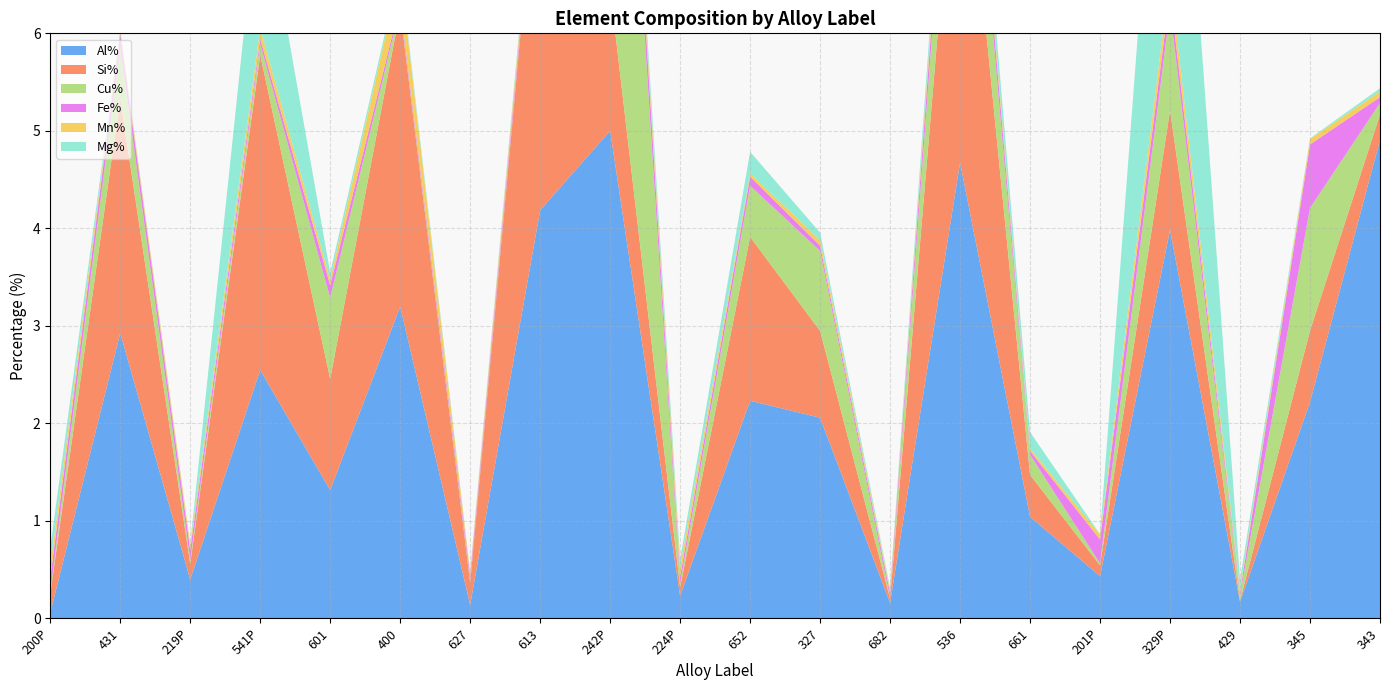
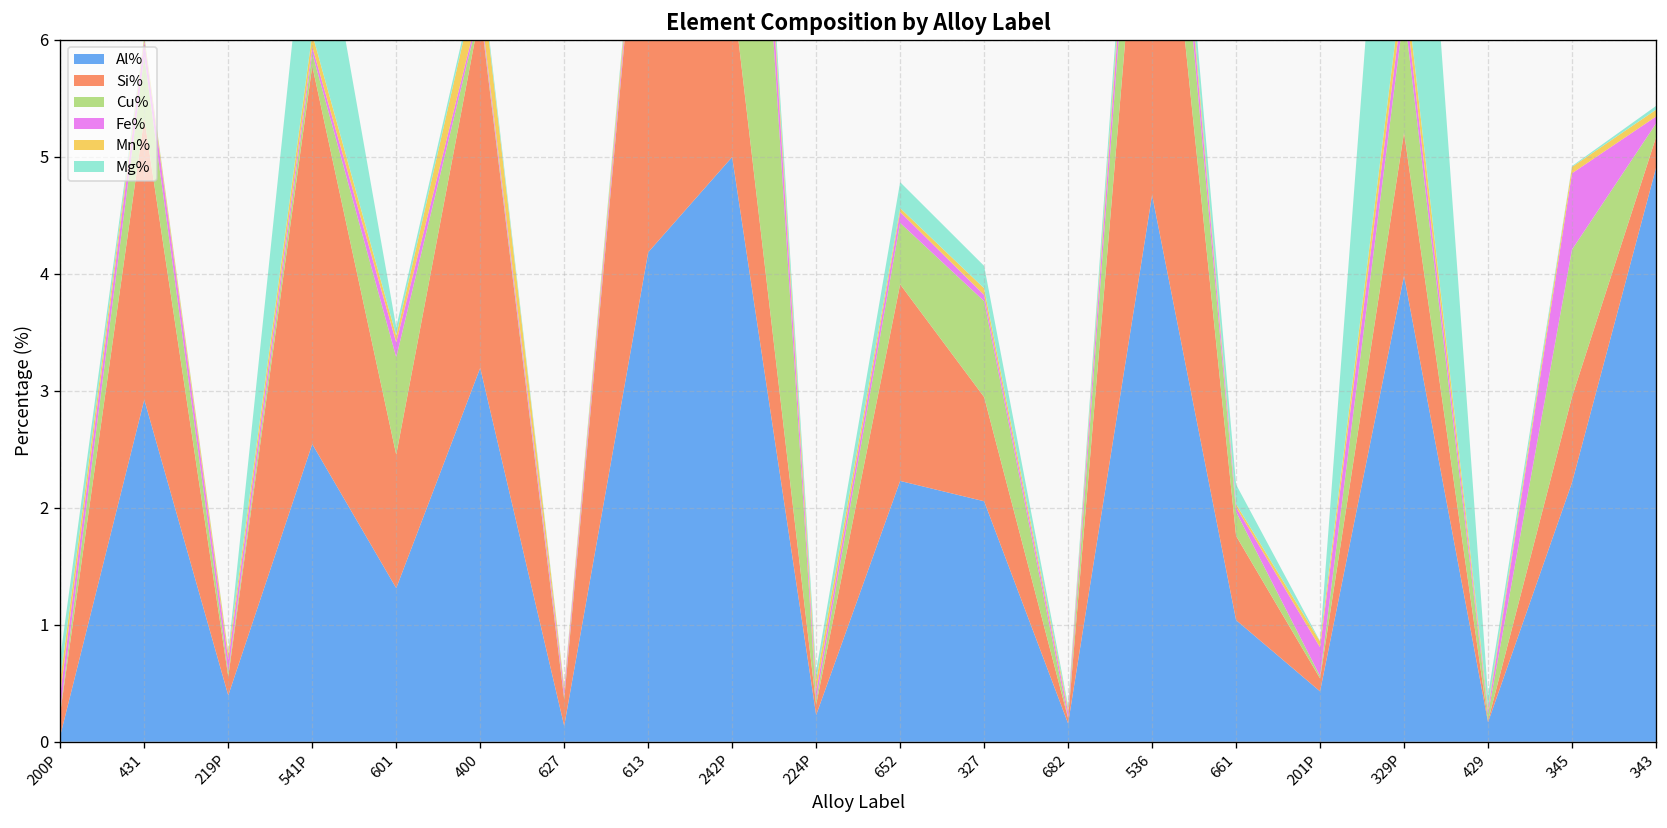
Mg%, 327: 0.1 -> 0.2
Si%, 661: 0.4 -> 0.7
